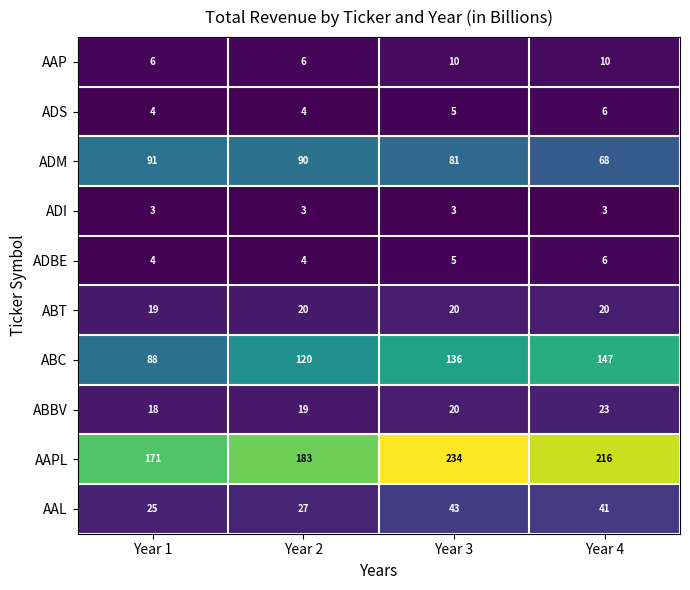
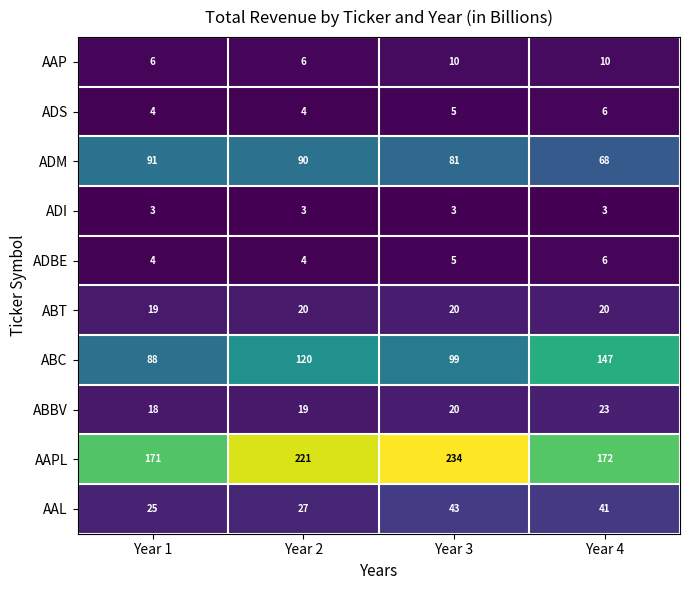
ABC, Year 3: 136 -> 99
AAPL, Year 2: 183 -> 221
AAPL, Year 4: 216 -> 172
